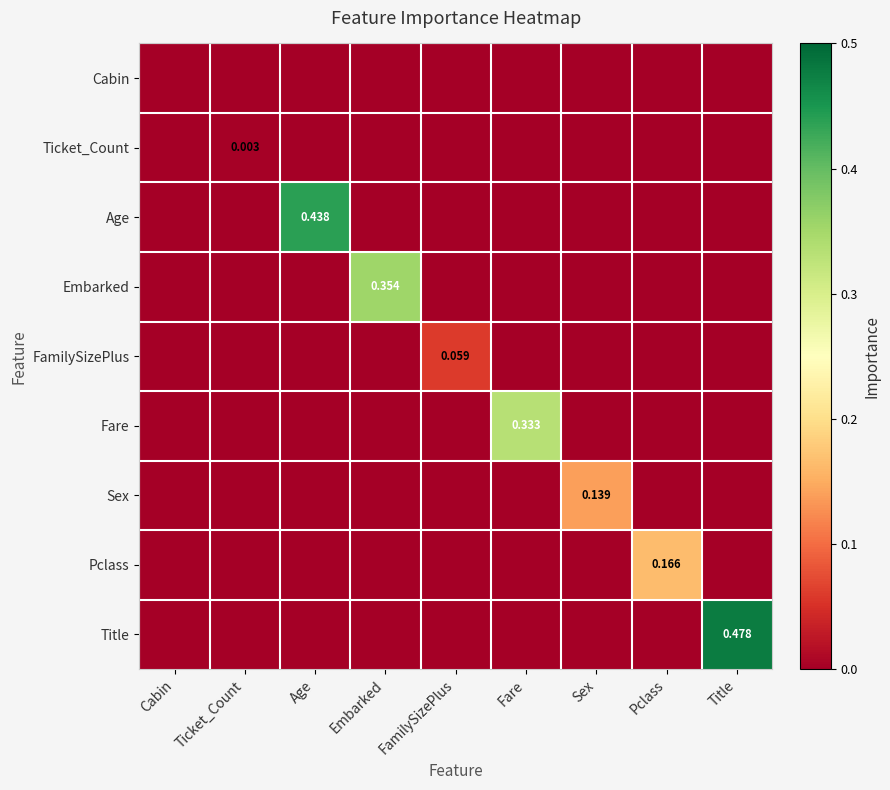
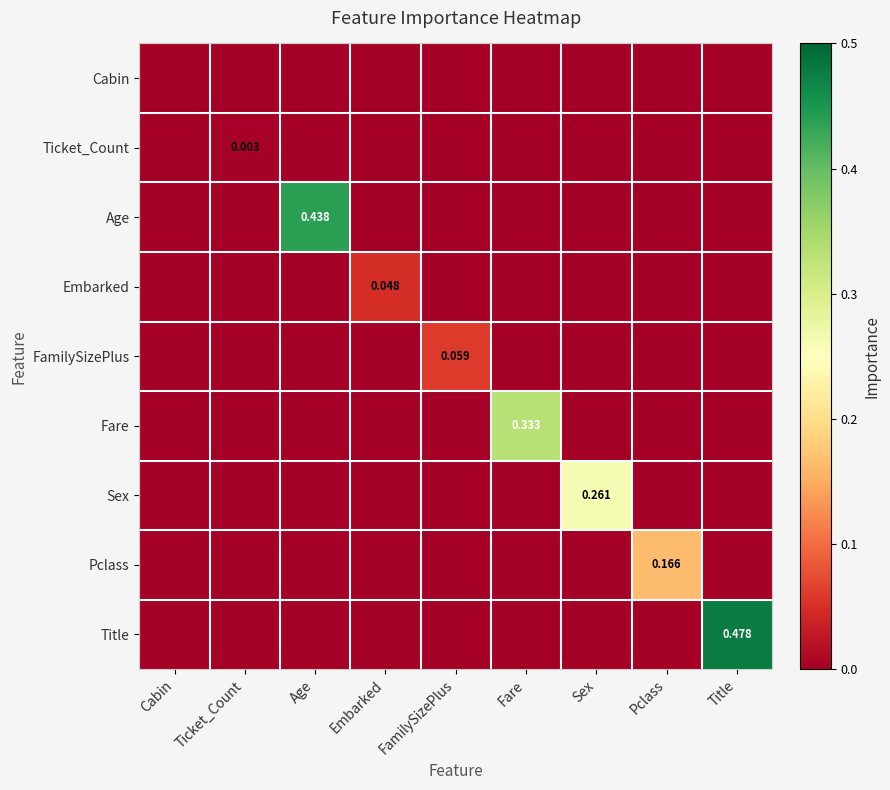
Embarked, Embarked: 0.354 -> 0.048
Sex, Sex: 0.139 -> 0.261
